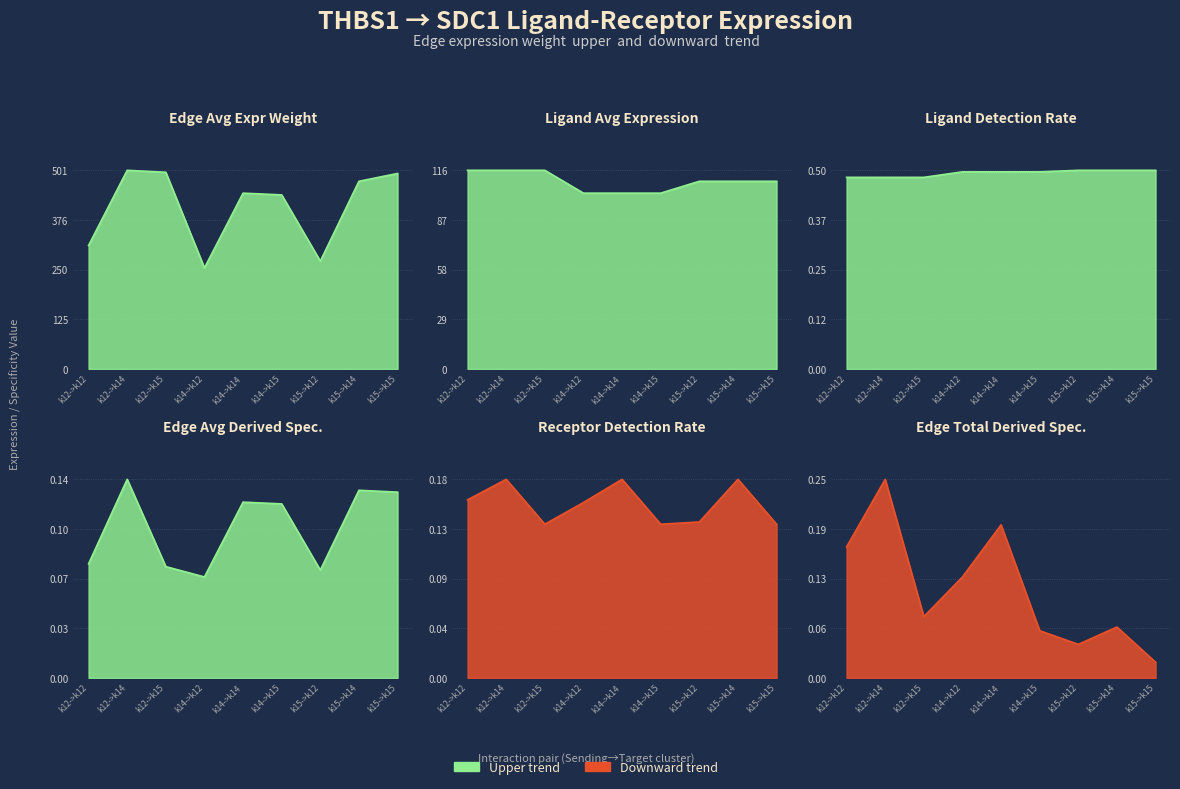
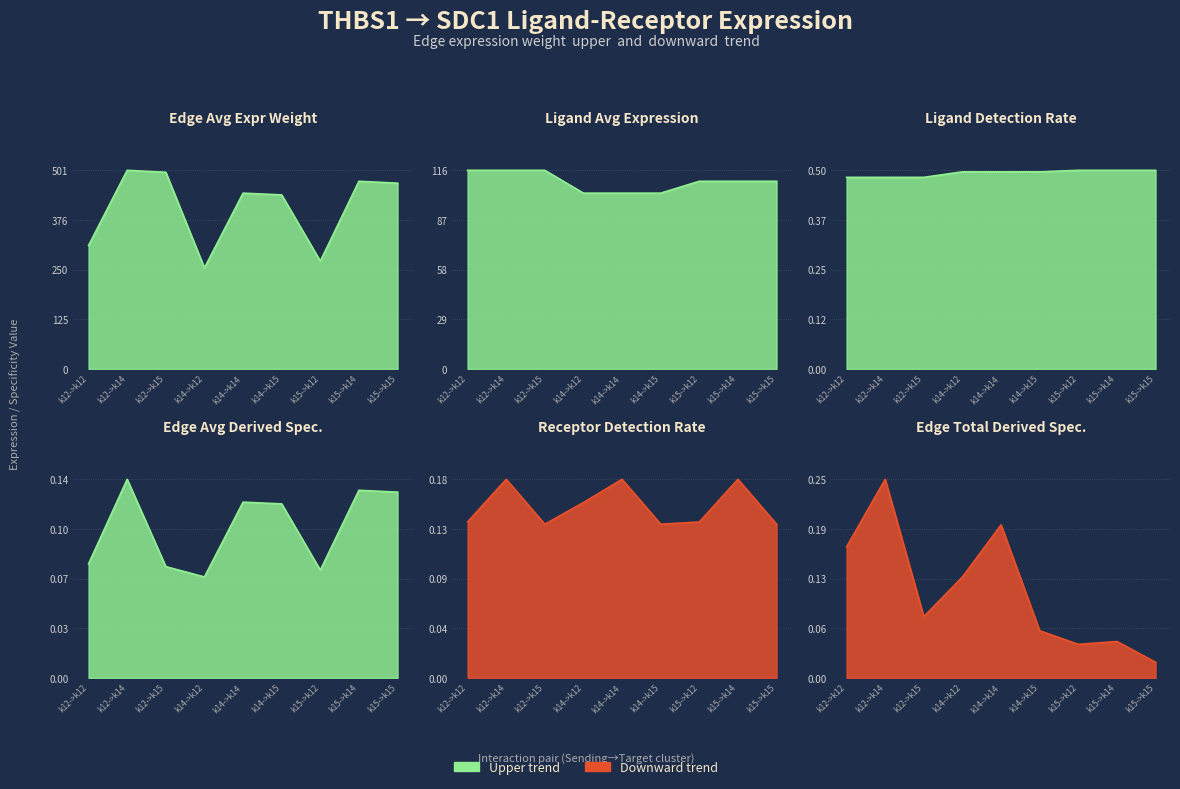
Edge Avg Expr Weight, k15->k15: 490 -> 470
Receptor Detection Rate, k12->k12: 0.160 -> 0.140
Edge Total Derived Spec., k15->k14: 0.06 -> 0.05
